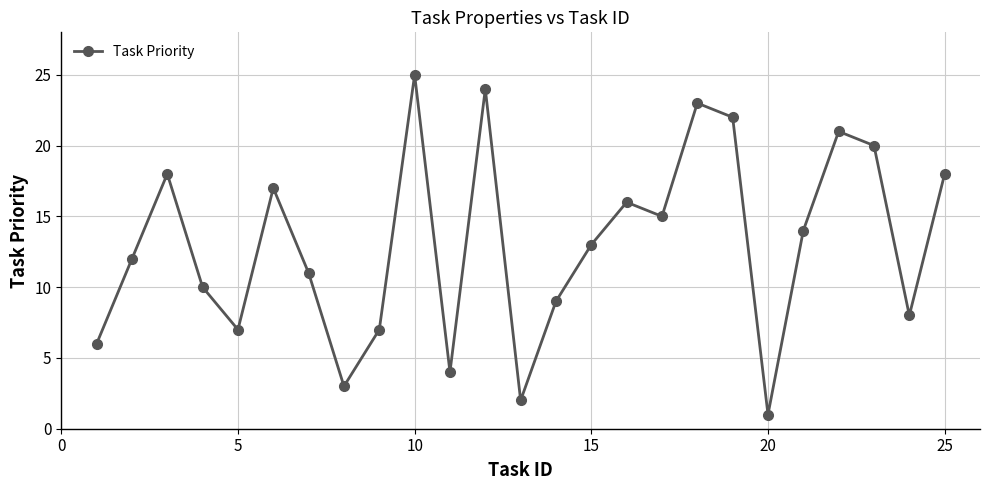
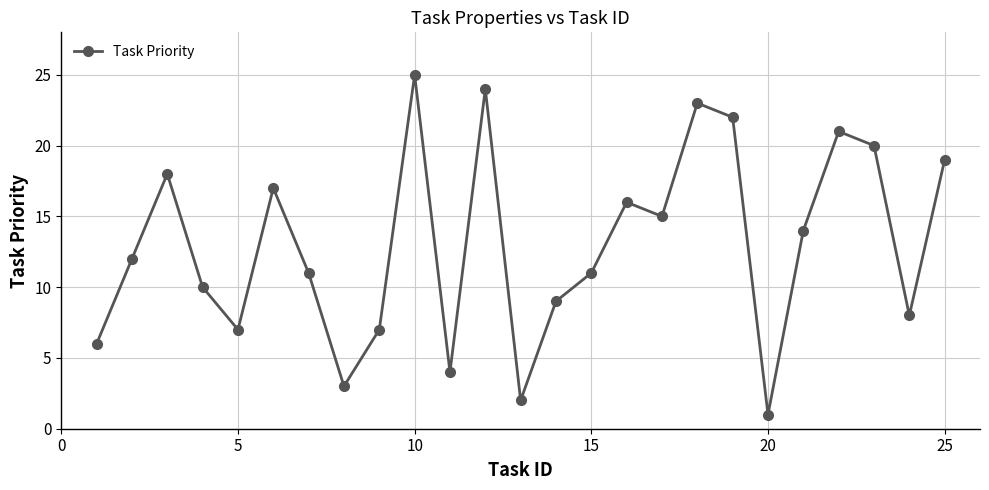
15: 13 -> 11
25: 18 -> 19
